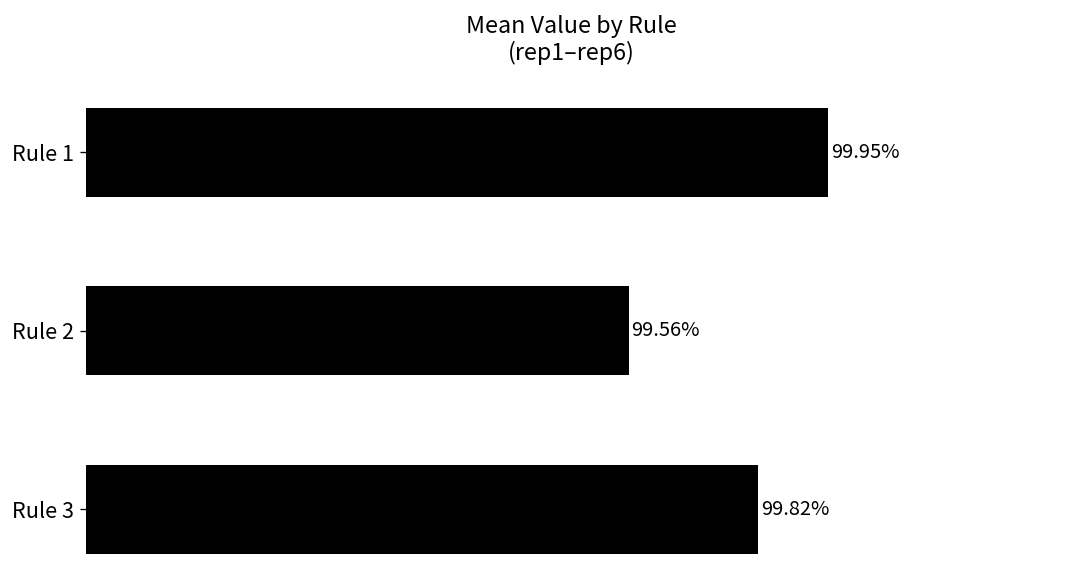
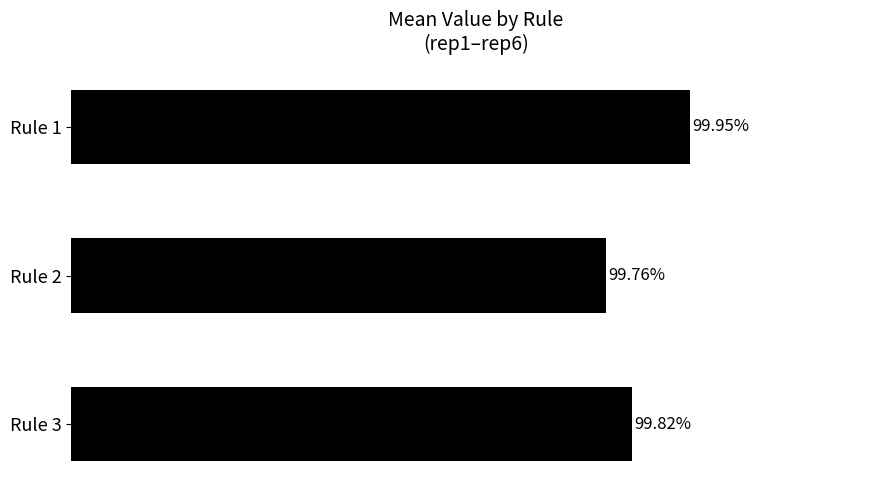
Rule 2: 99.56% -> 99.76%
